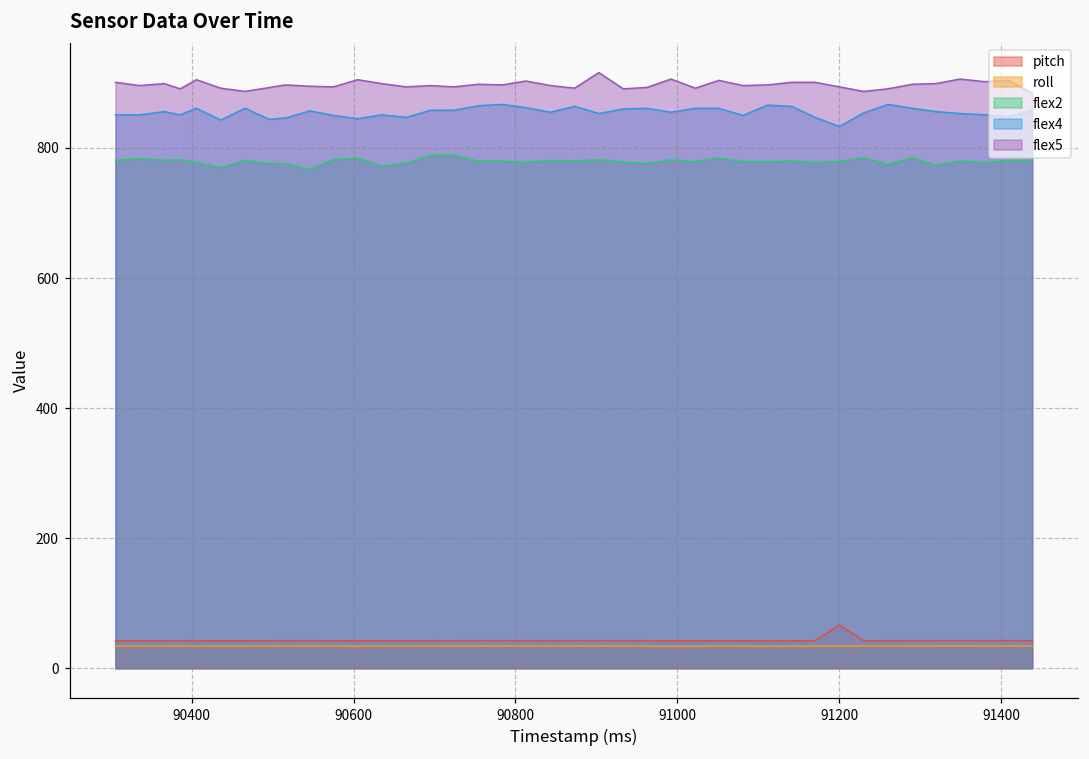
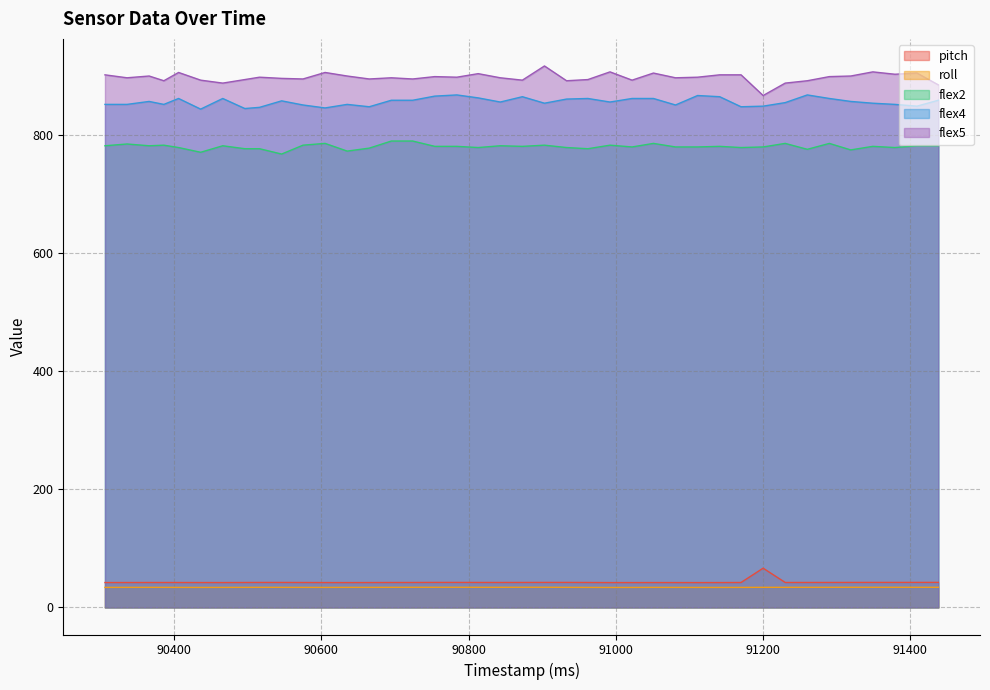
flex4, 91200: 830 -> 850
flex5, 91200: 890 -> 870
